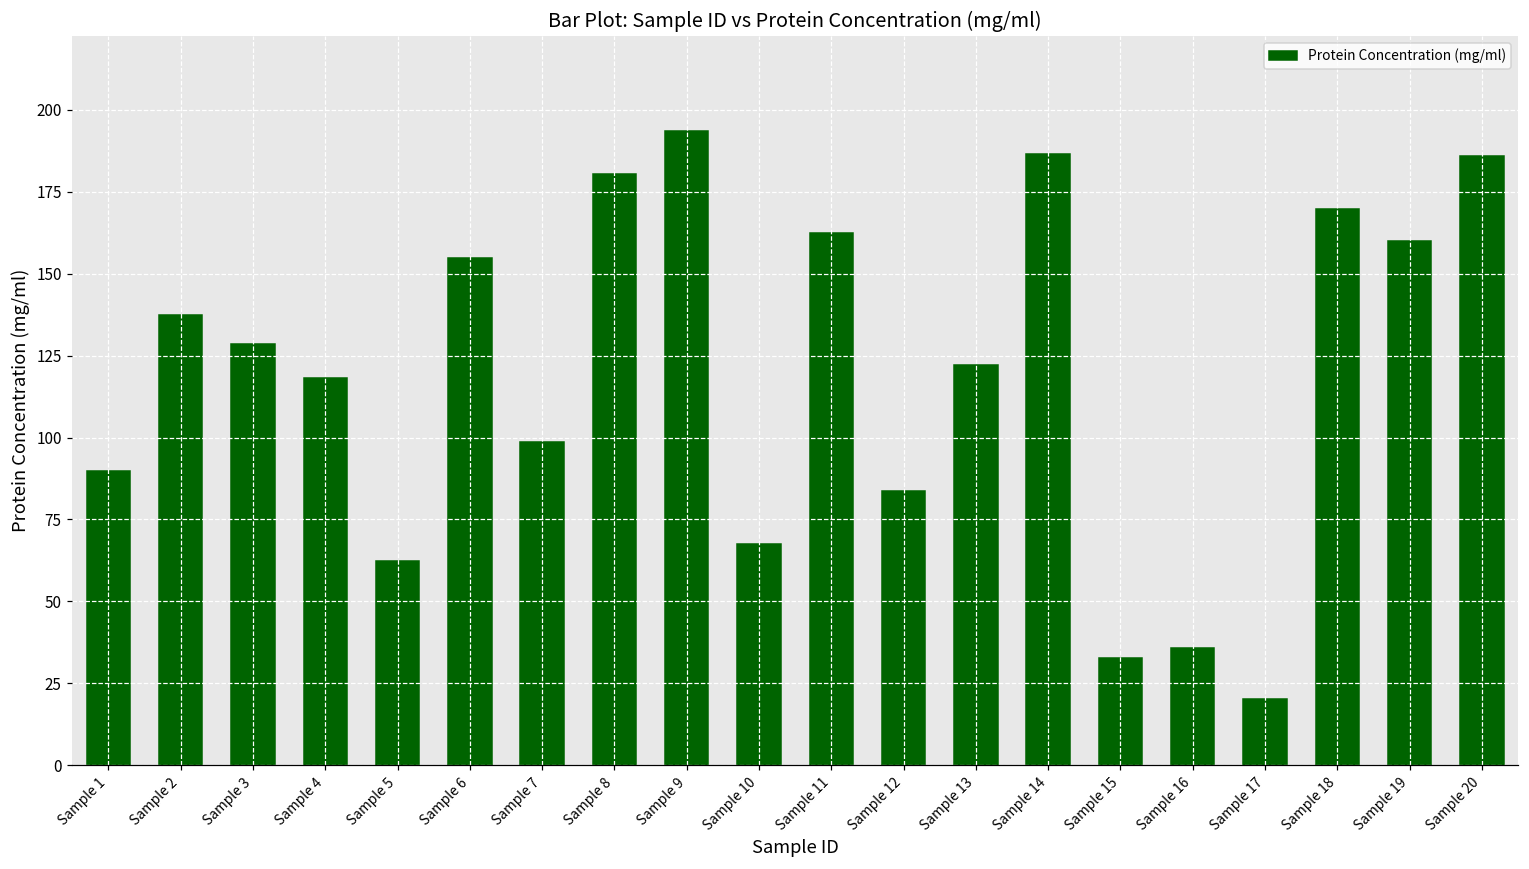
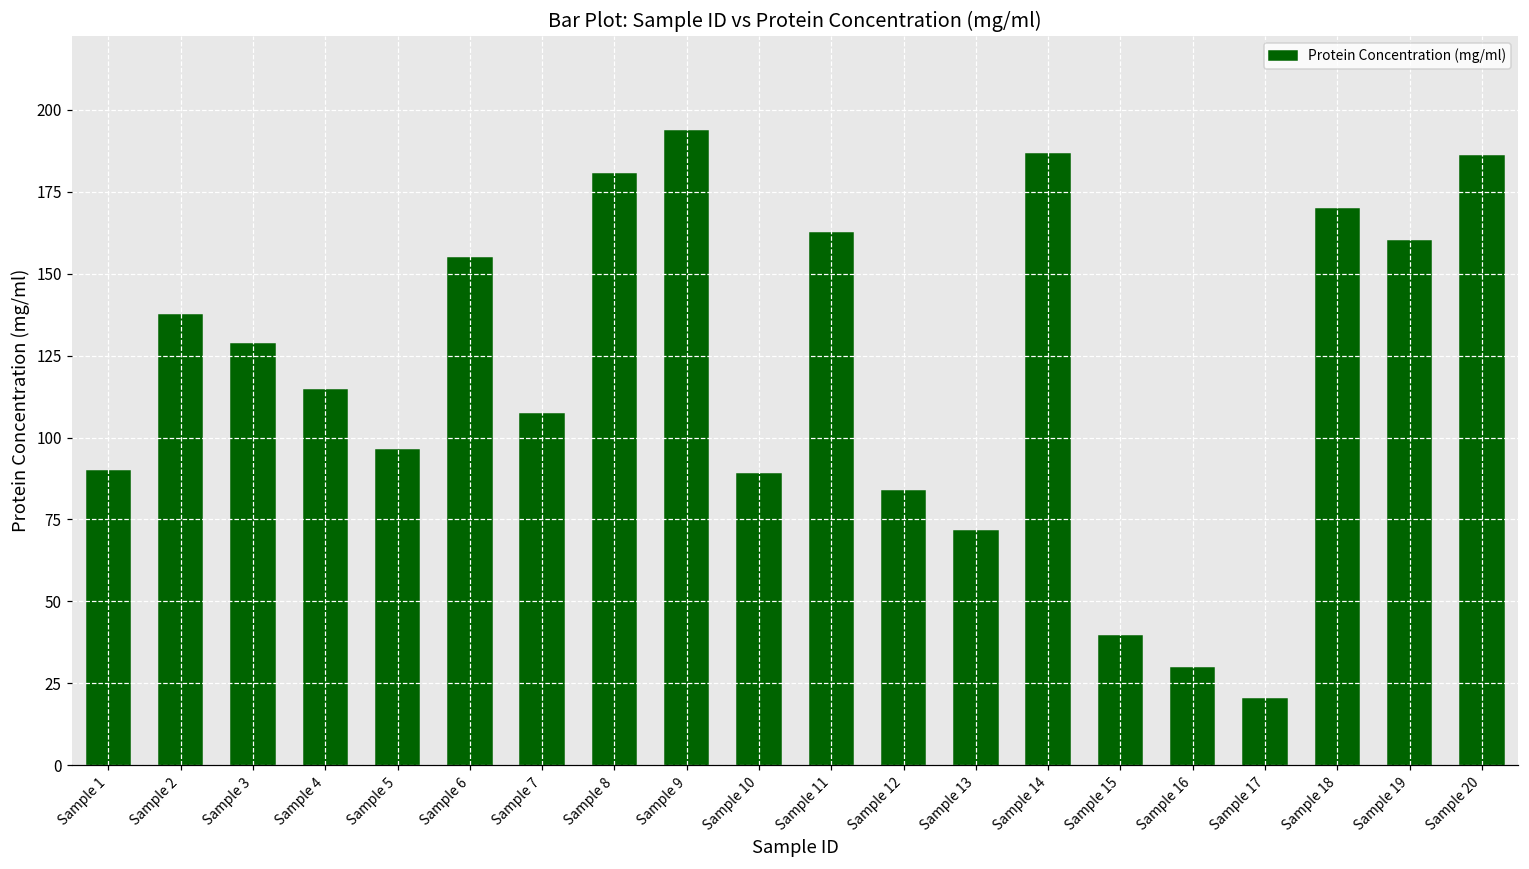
Sample 4: 118 -> 114
Sample 5: 62 -> 96
Sample 7: 99 -> 107
Sample 10: 67 -> 89
Sample 13: 122 -> 71
Sample 15: 33 -> 40
Sample 16: 36 -> 30
